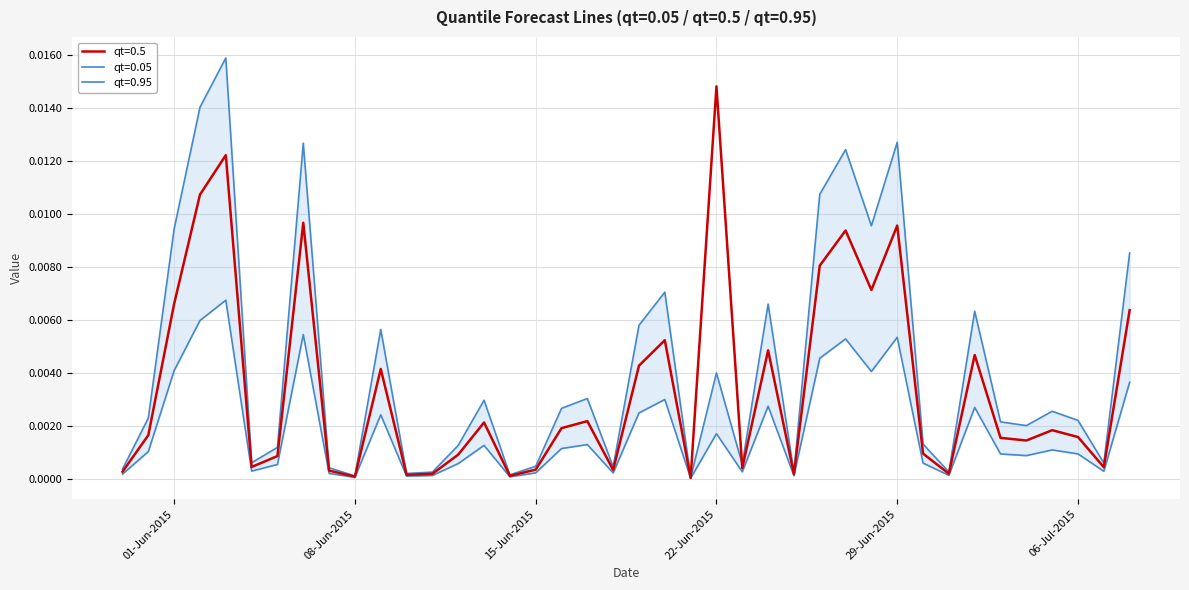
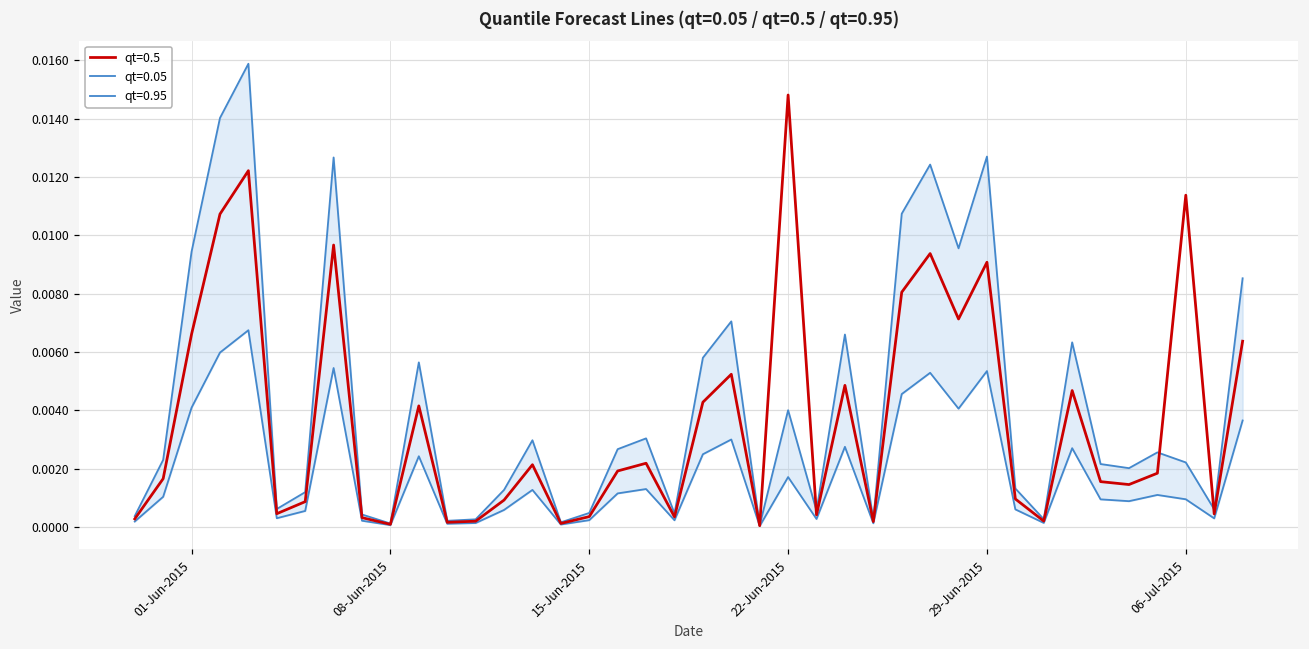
qt=0.5, 29-Jun-2015: 0.0096 -> 0.0091
qt=0.5, 06-Jul-2015: 0.0016 -> 0.0114
